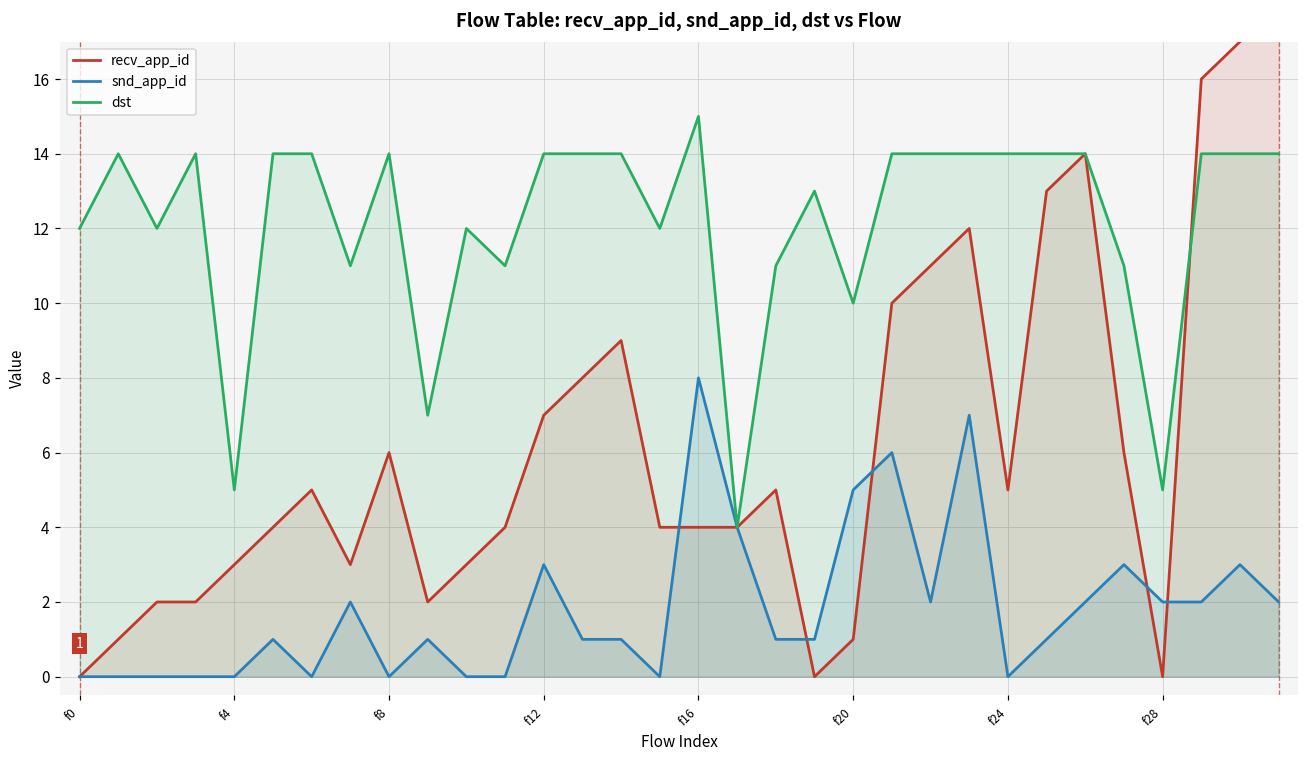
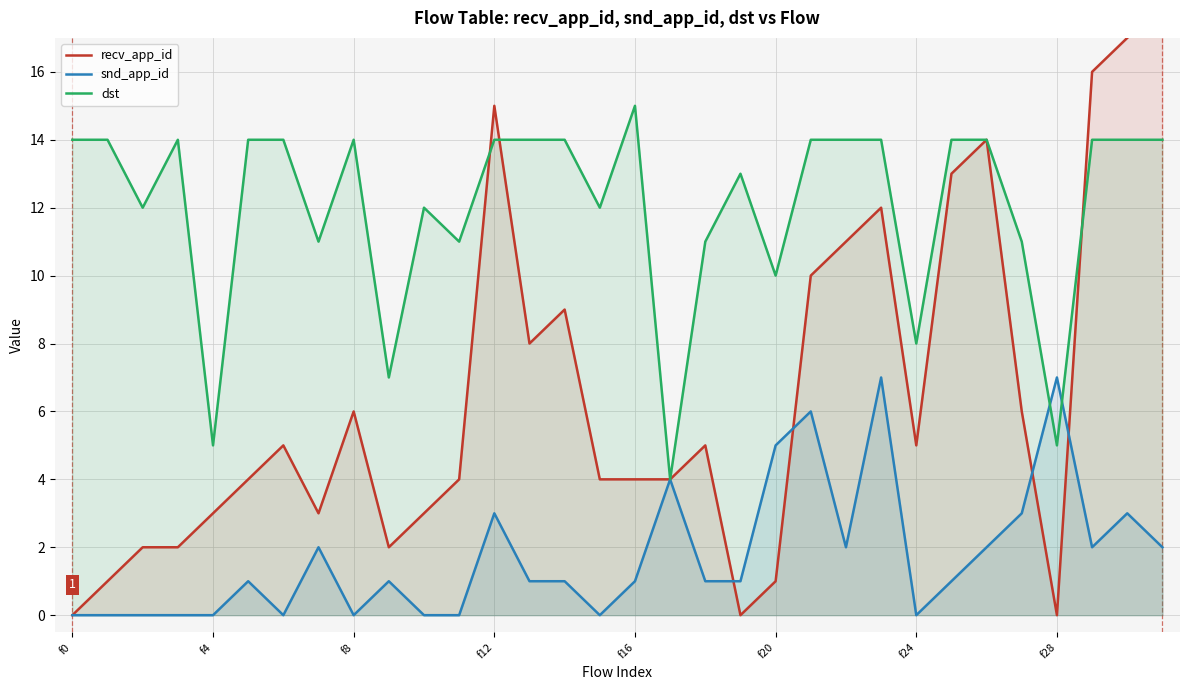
dst, f0: 12 -> 14
recv_app_id, f12: 7 -> 15
snd_app_id, f16: 8 -> 1
dst, f24: 14 -> 8
snd_app_id, f28: 2 -> 7
